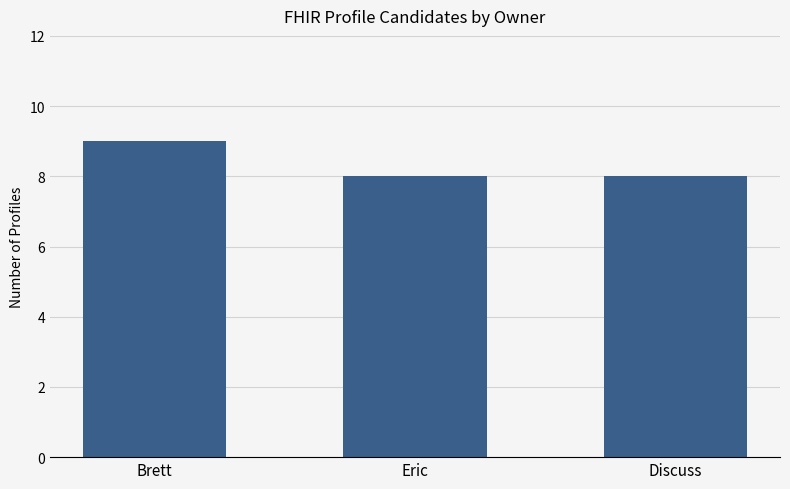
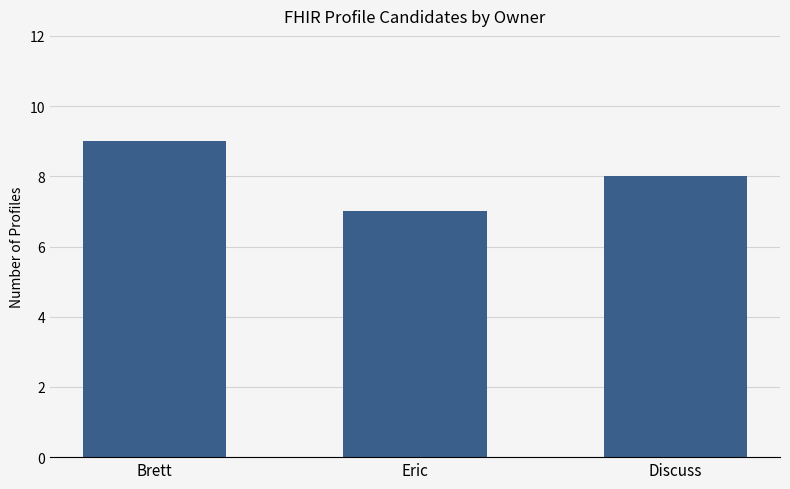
Eric: 8 -> 7
